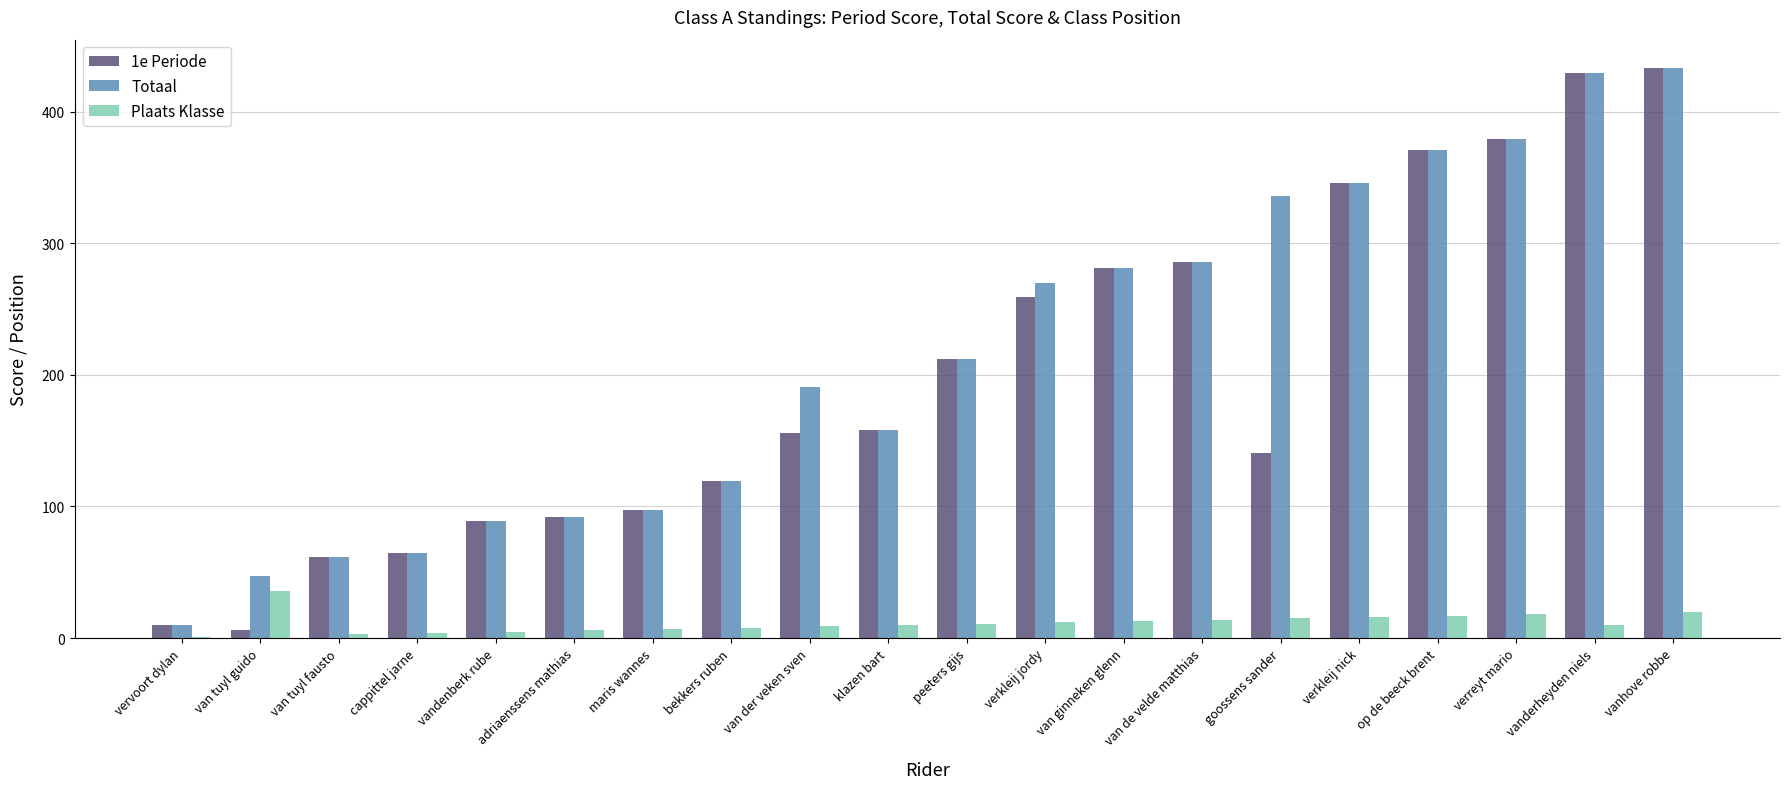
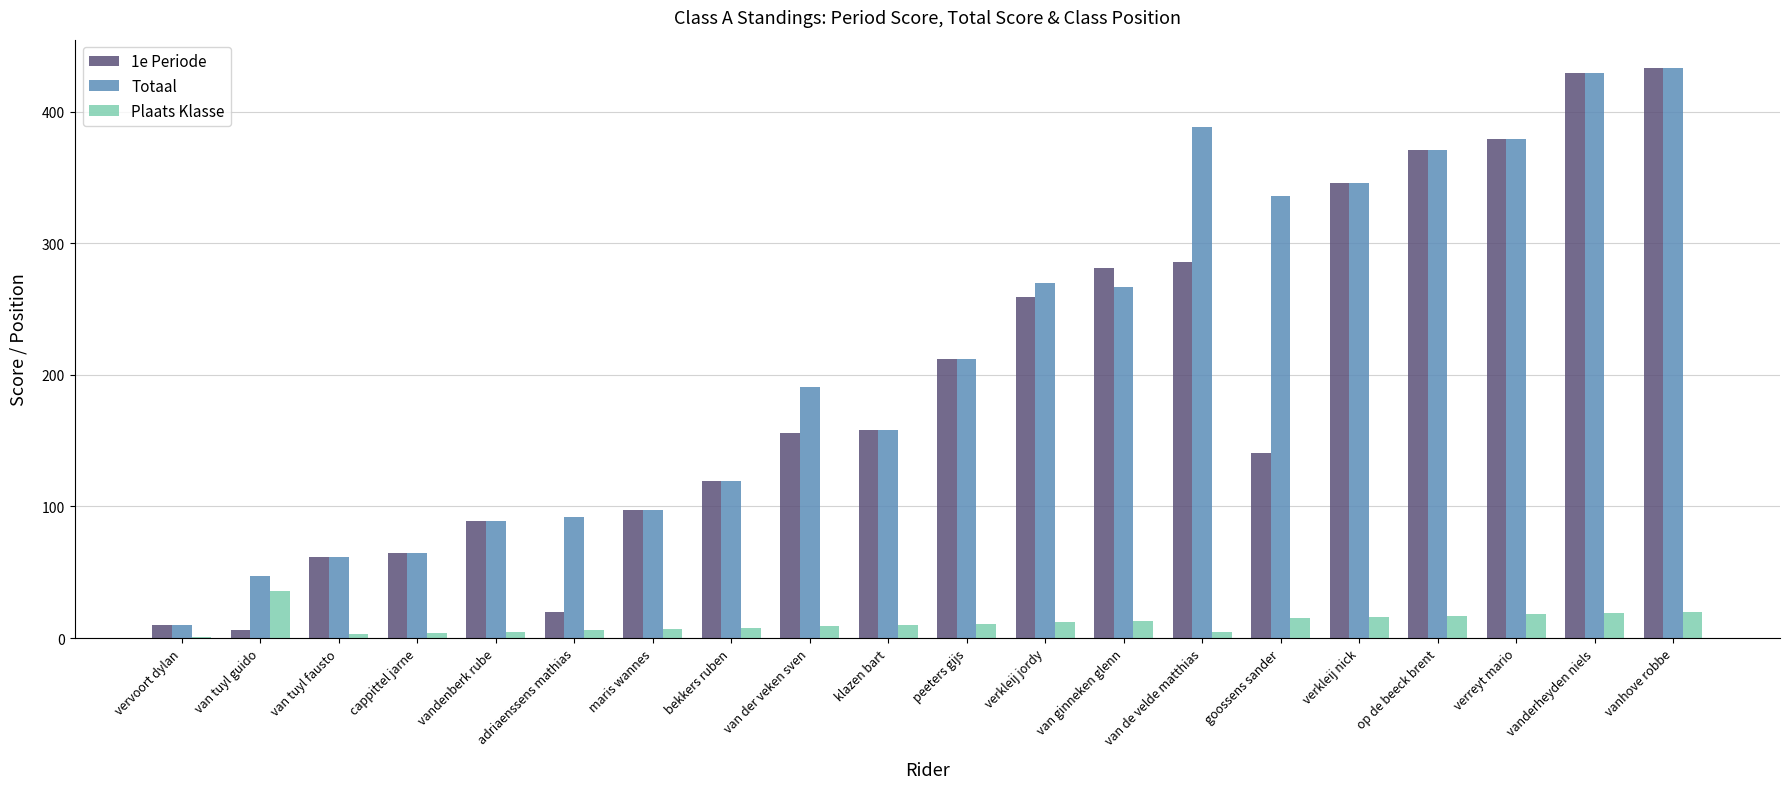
1e Periode, adriaenssens mathias: 92 -> 20
Totaal, van ginneken glenn: 281 -> 267
Totaal, van de velde matthias: 286 -> 388
Plaats Klasse, van de velde matthias: 14 -> 5
Plaats Klasse, vanderheyden niels: 10 -> 19
